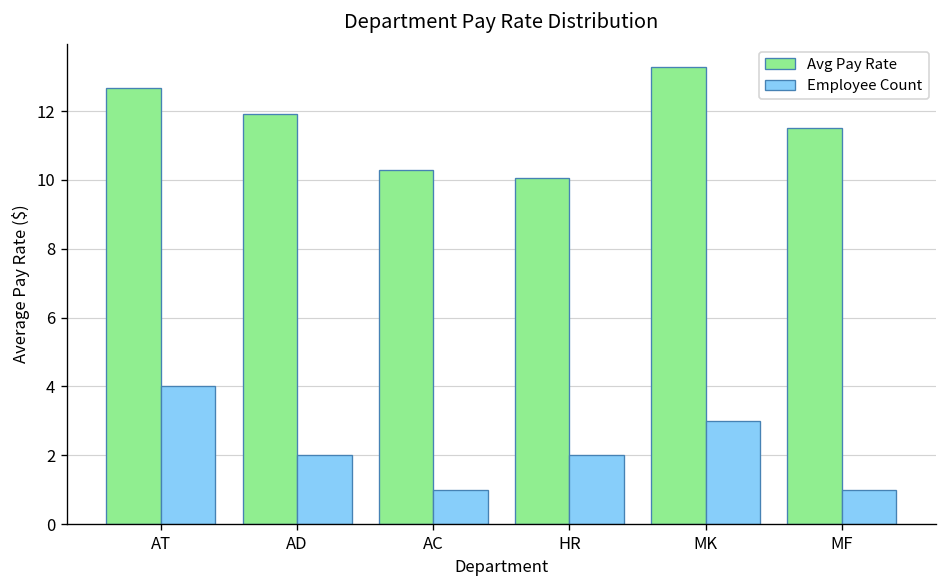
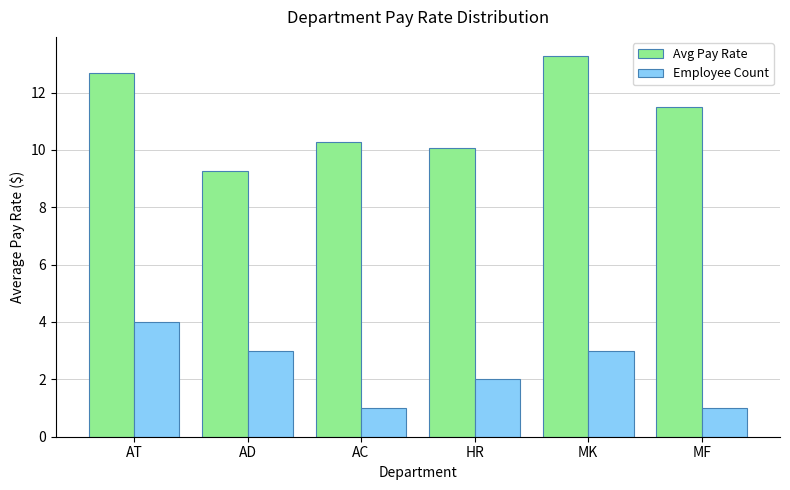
Avg Pay Rate, AD: 11.9 -> 9.3
Employee Count, AD: 2 -> 3
